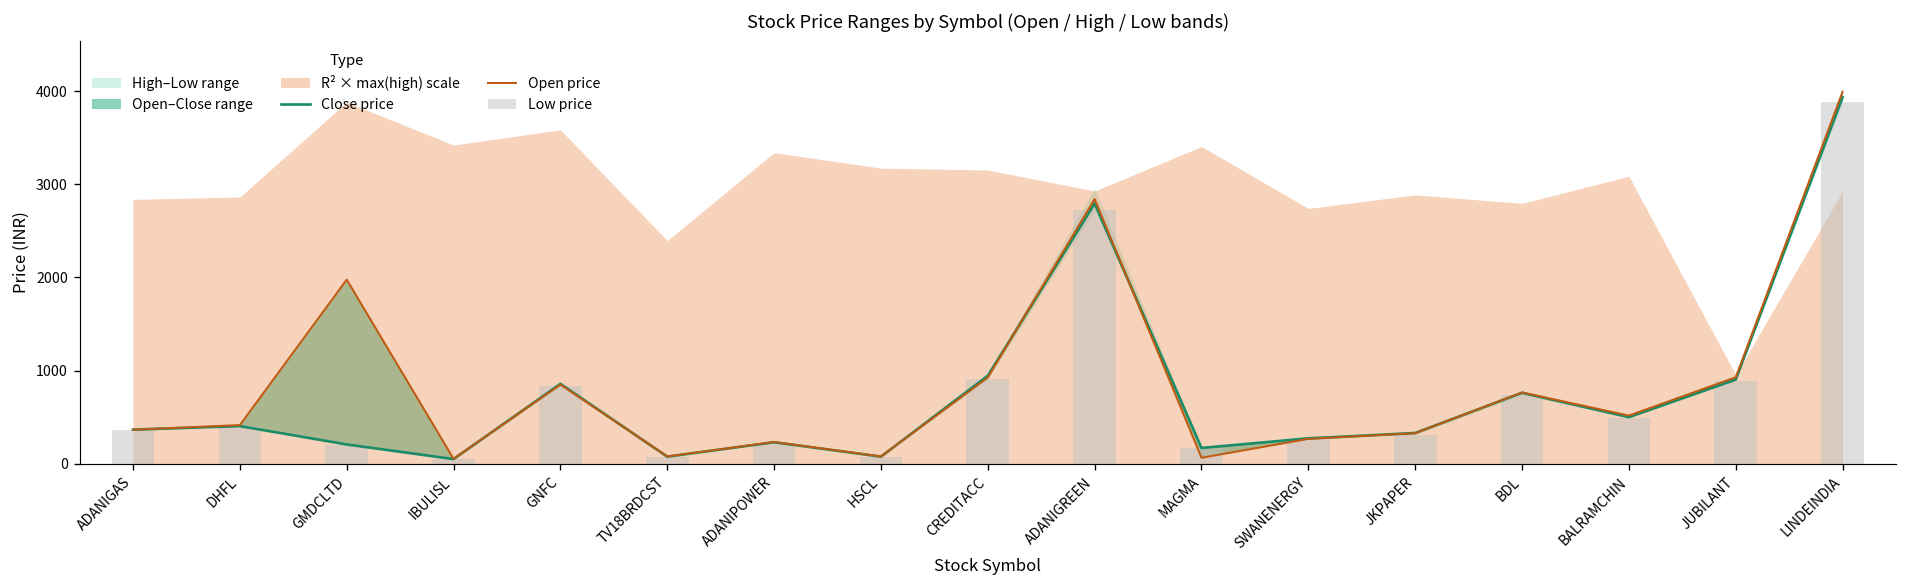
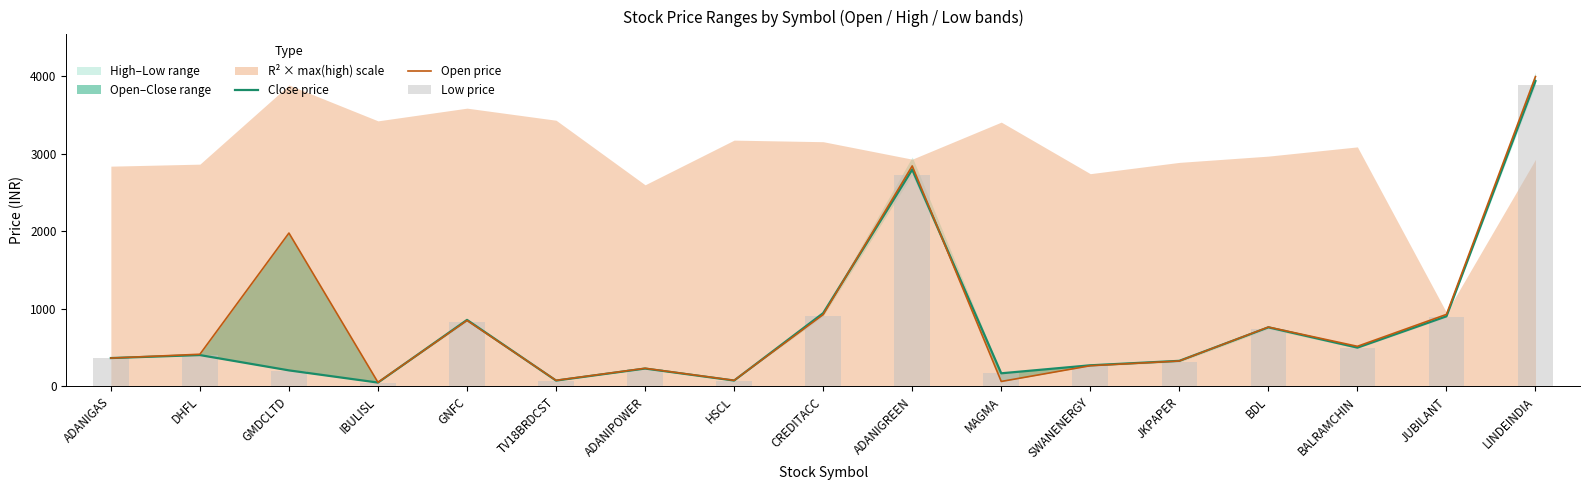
R² × max(high) scale, TV18BRDCST: 2400 -> 3400
R² × max(high) scale, ADANIPOWER: 3300 -> 2600
R² × max(high) scale, BDL: 2800 -> 3000
